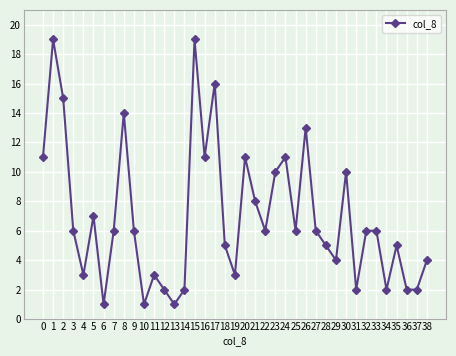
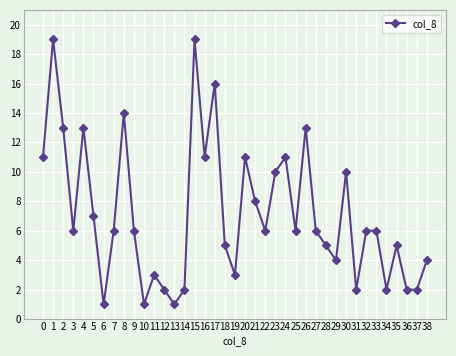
2: 15 -> 13
4: 3 -> 13
